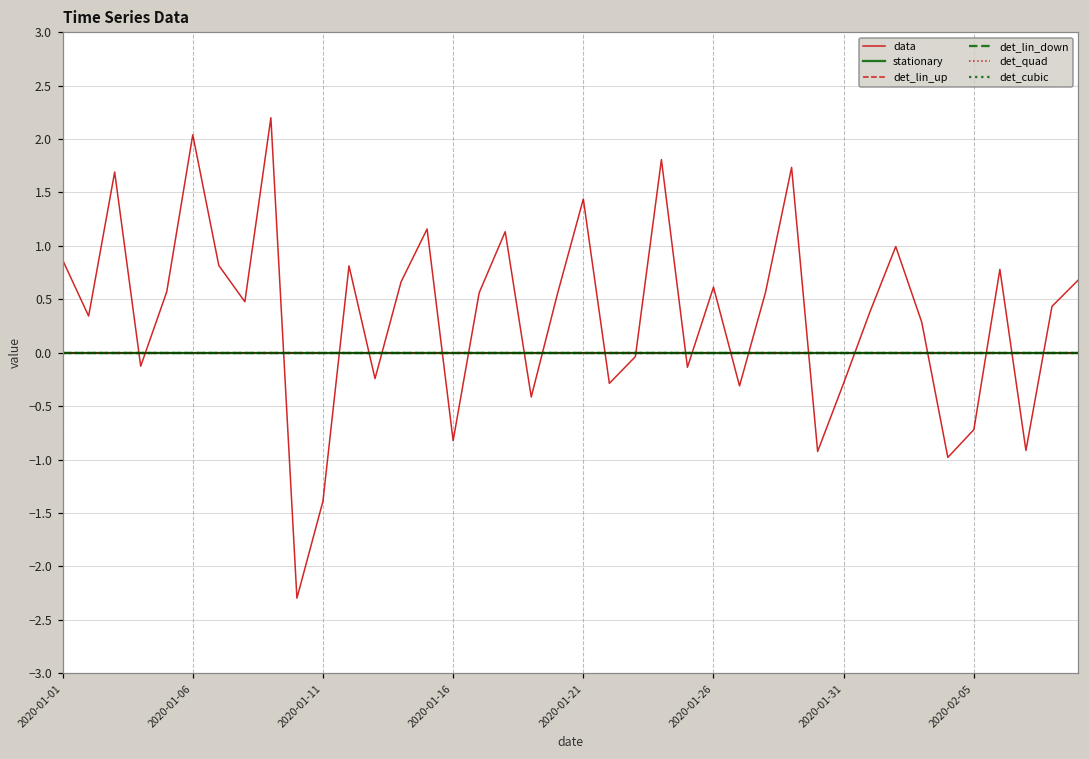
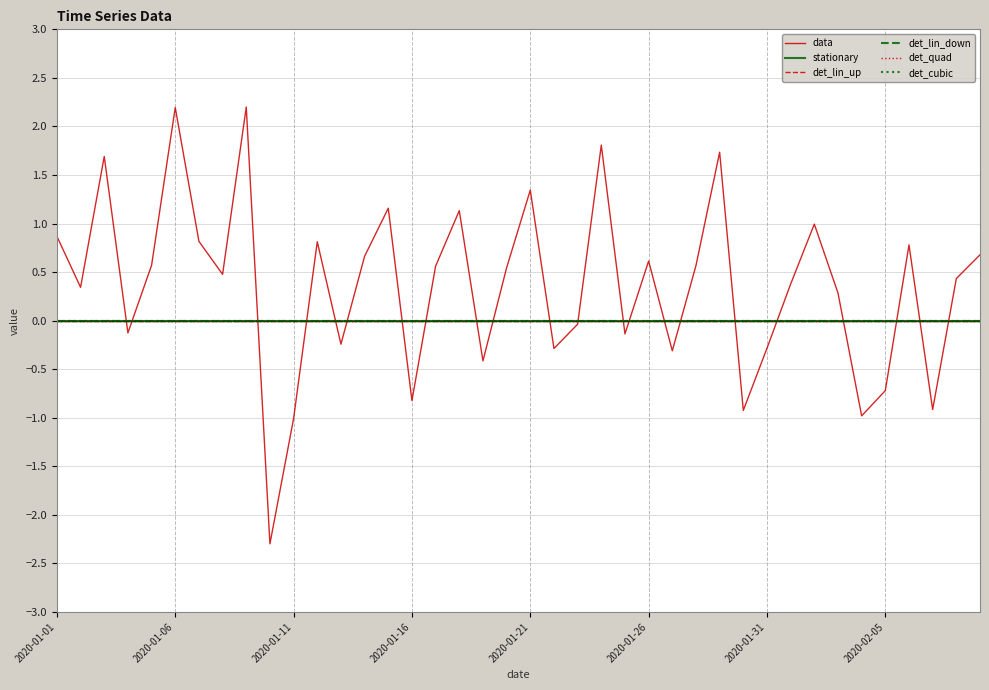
data, 2020-01-06: 2.0 -> 2.2
data, 2020-01-11: -1.4 -> -1.0
data, 2020-01-21: 1.4 -> 1.3
